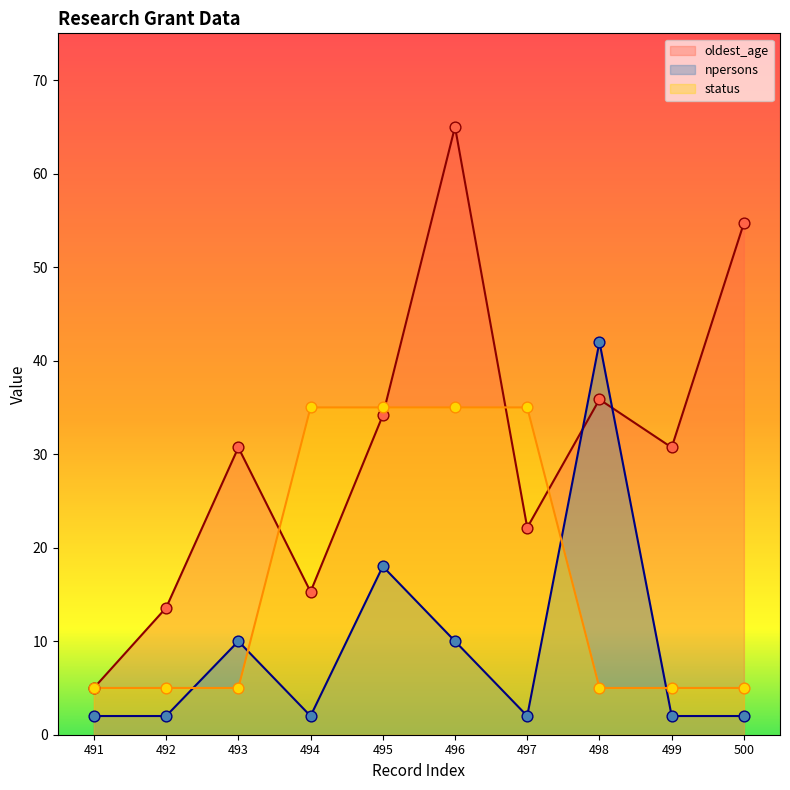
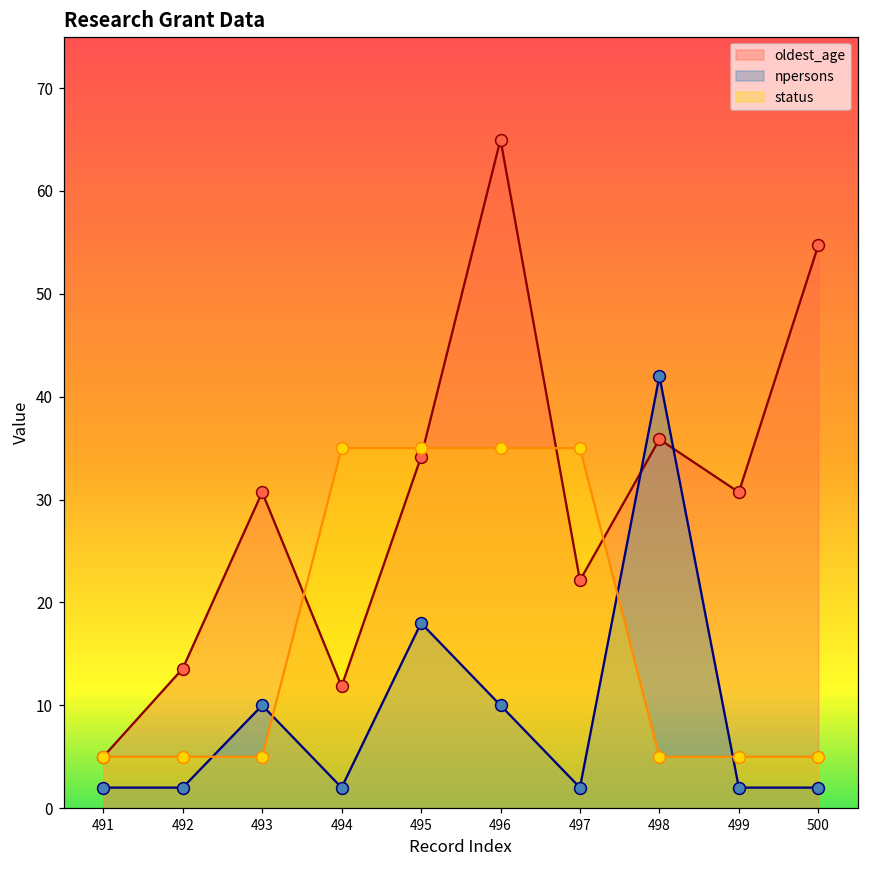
oldest_age, 494: 15 -> 12
